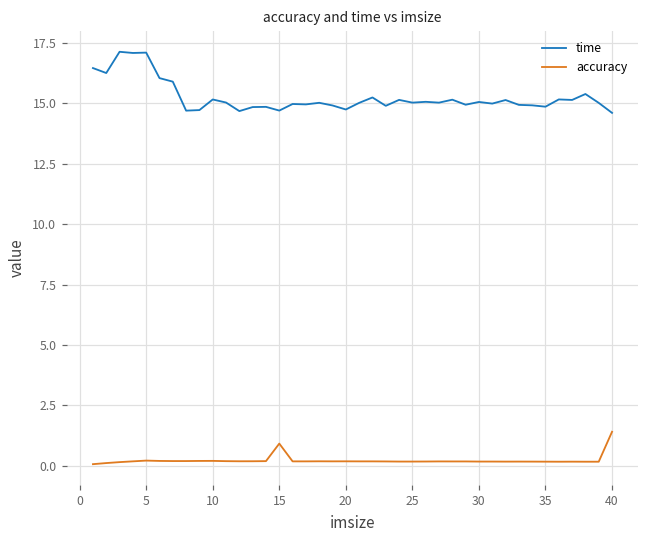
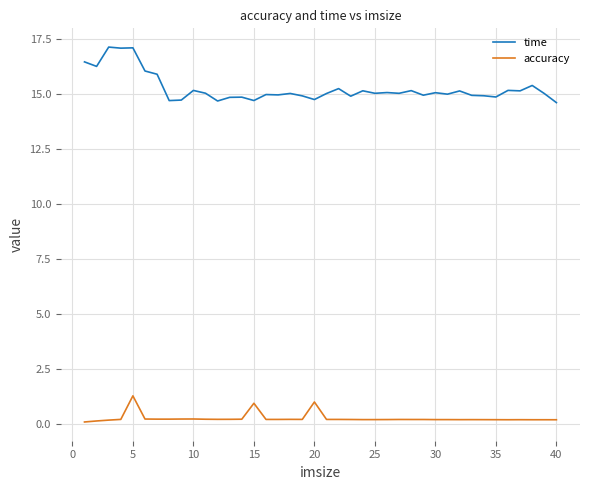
accuracy, 5: 0.2 -> 1.3
accuracy, 20: 0.2 -> 1.0
accuracy, 40: 1.4 -> 0.2
